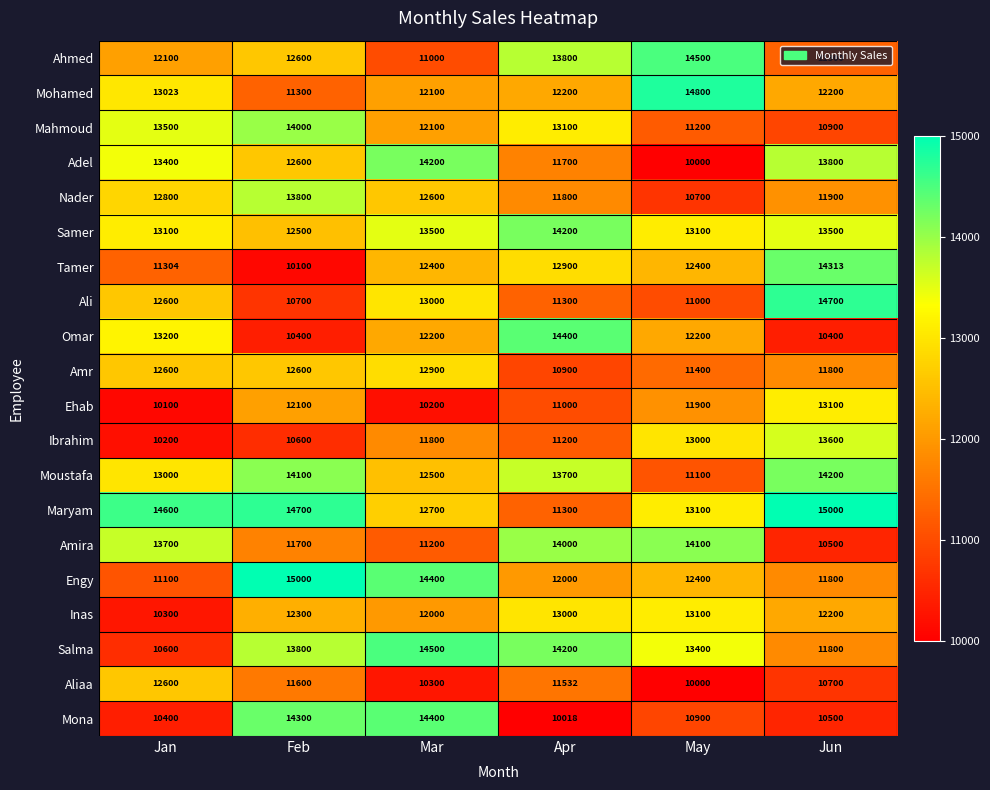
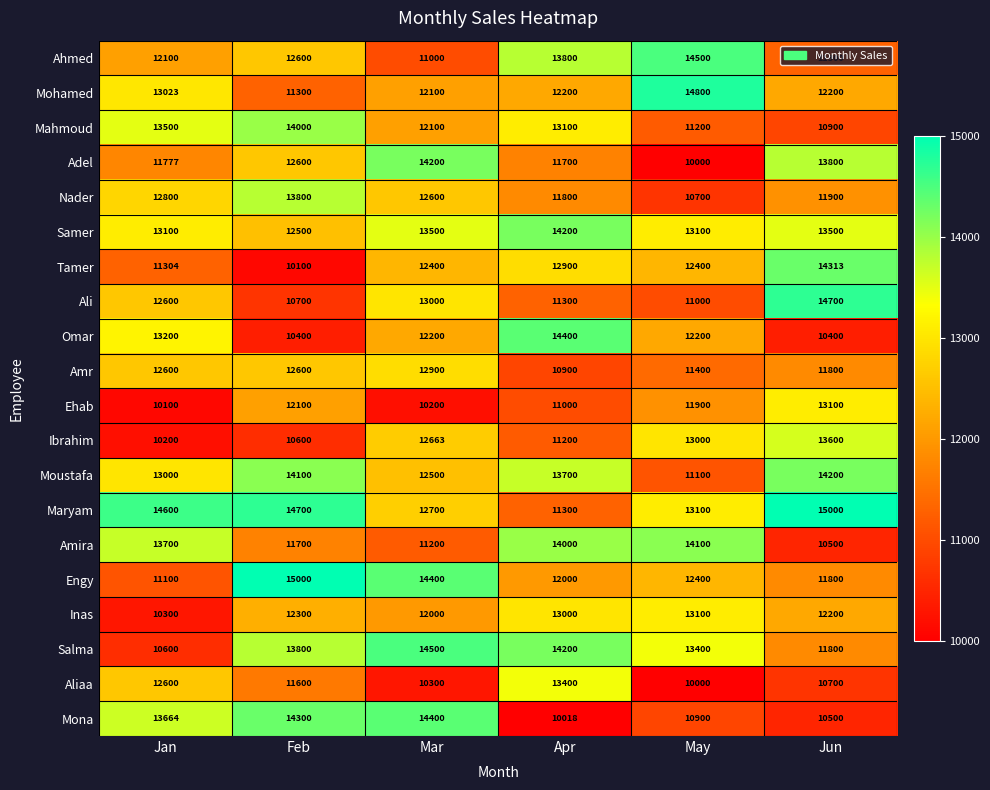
Adel, Jan: 13400 -> 11777
Ibrahim, Mar: 11800 -> 12663
Aliaa, Apr: 11532 -> 13400
Mona, Jan: 10400 -> 13664
